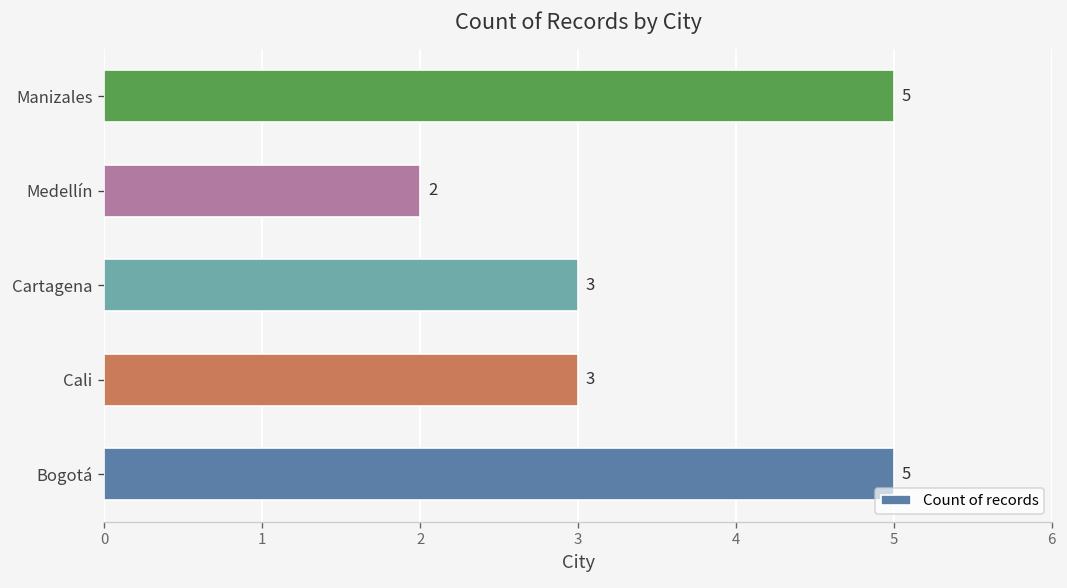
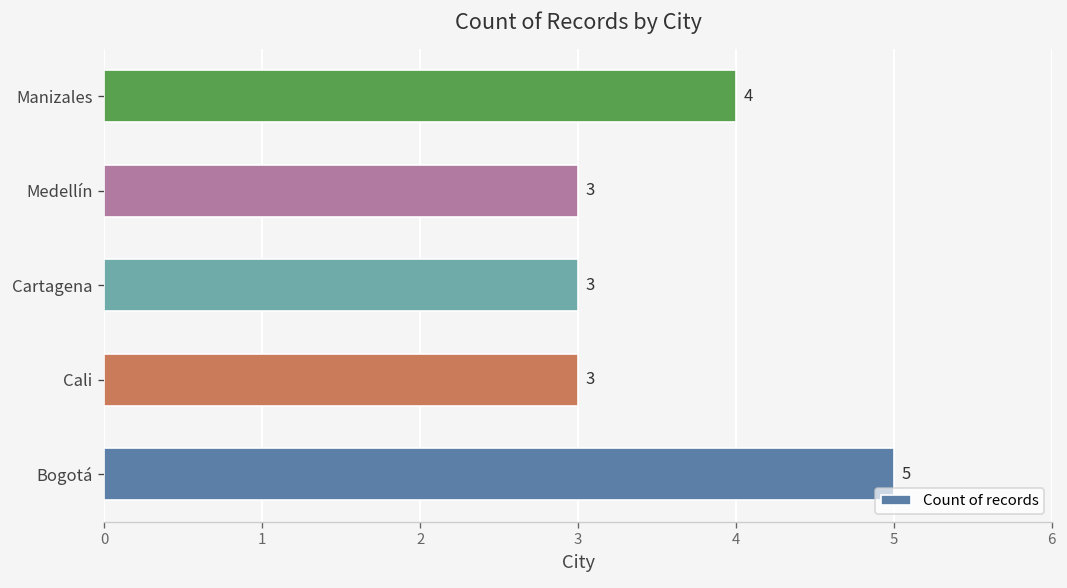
Manizales: 5 -> 4
Medellín: 2 -> 3
